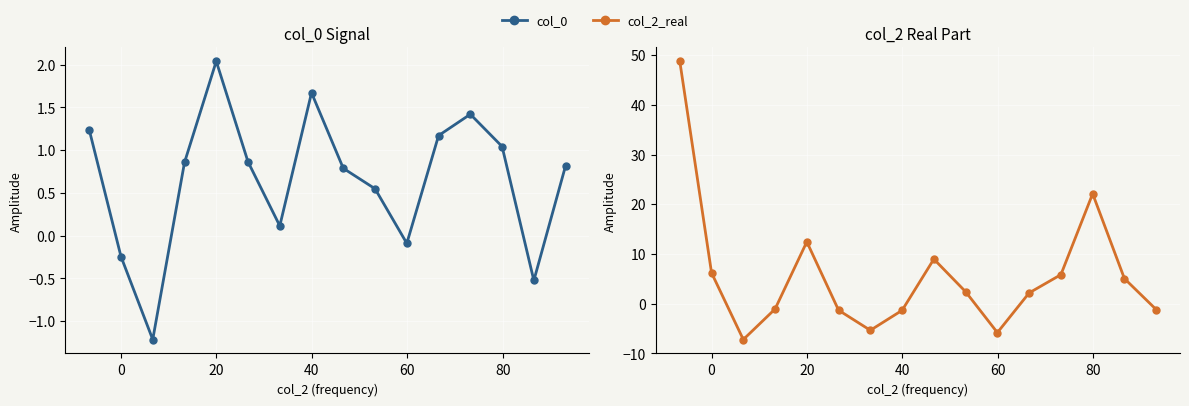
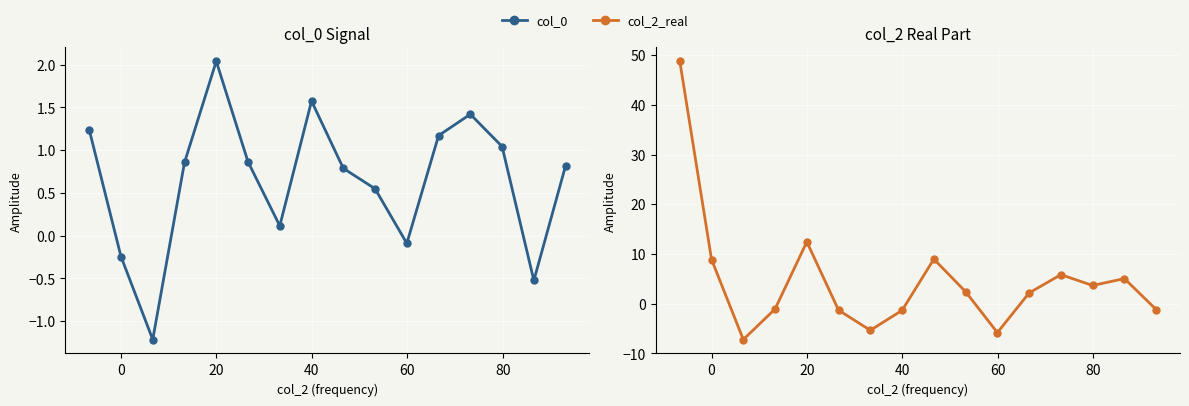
col_0 Signal, 40: 1.7 -> 1.6
col_2 Real Part, 0: 6 -> 9
col_2 Real Part, 80: 22 -> 4
